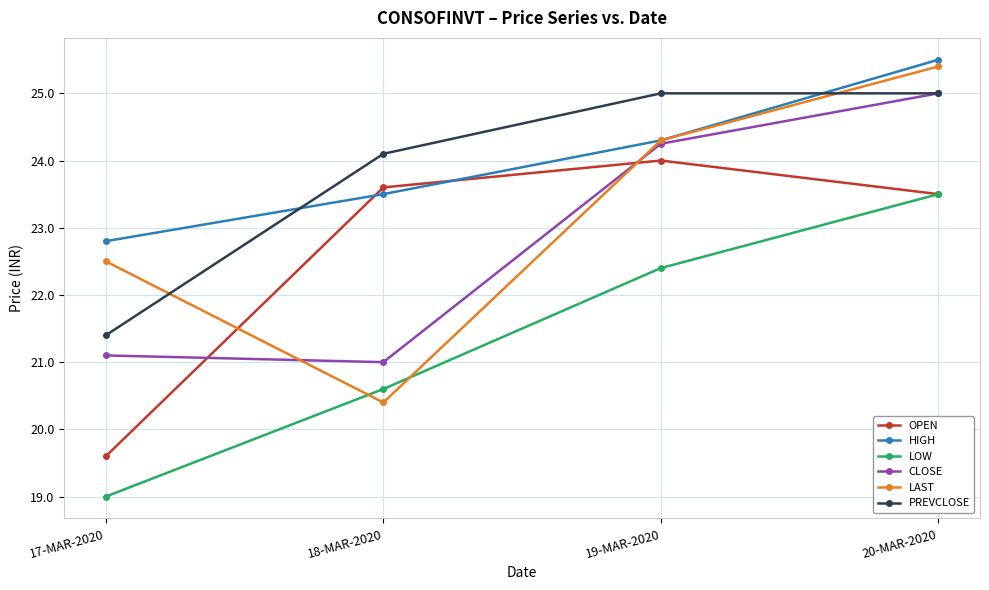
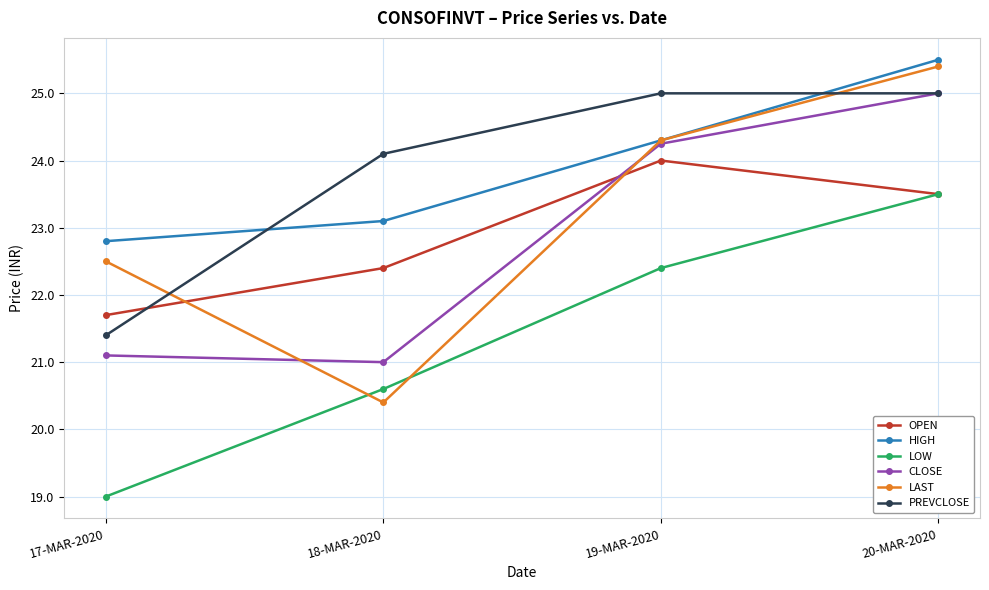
OPEN, 17-MAR-2020: 19.6 -> 21.7
OPEN, 18-MAR-2020: 23.6 -> 22.4
HIGH, 18-MAR-2020: 23.5 -> 23.1
